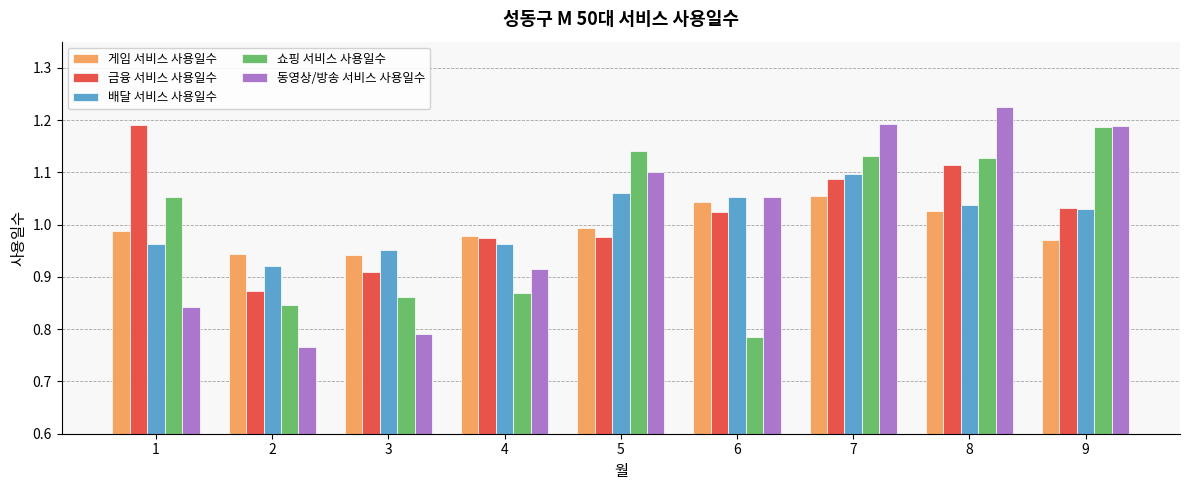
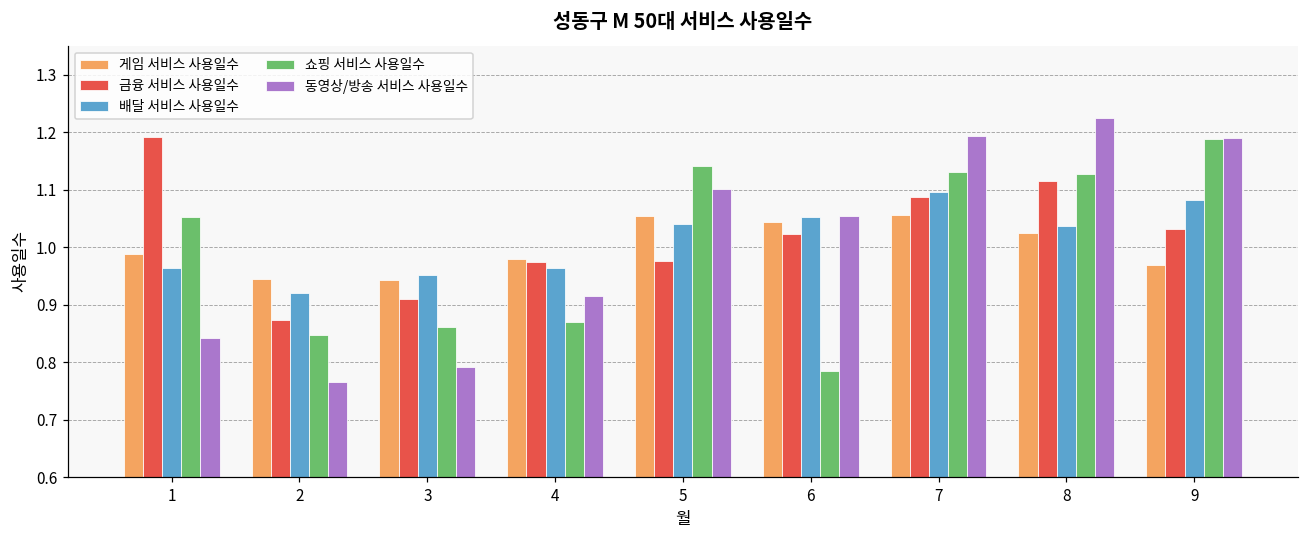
게임 서비스 사용일수, 5: 0.99 -> 1.05
배달 서비스 사용일수, 5: 1.06 -> 1.04
배달 서비스 사용일수, 9: 1.03 -> 1.08
